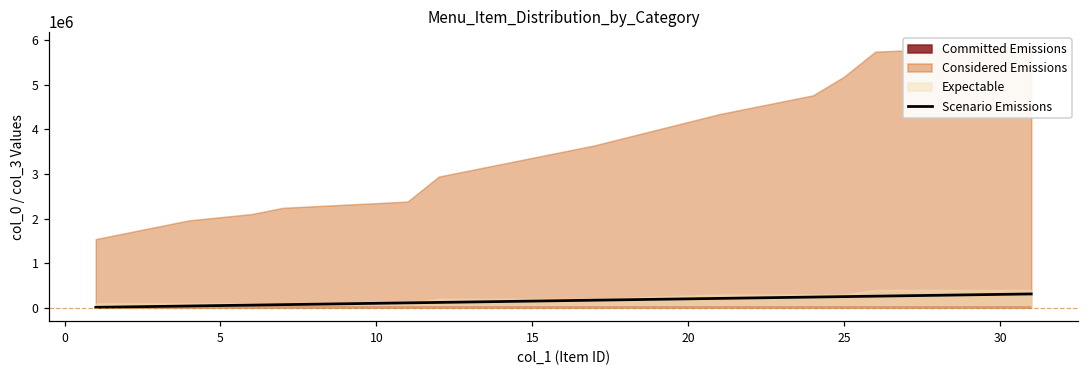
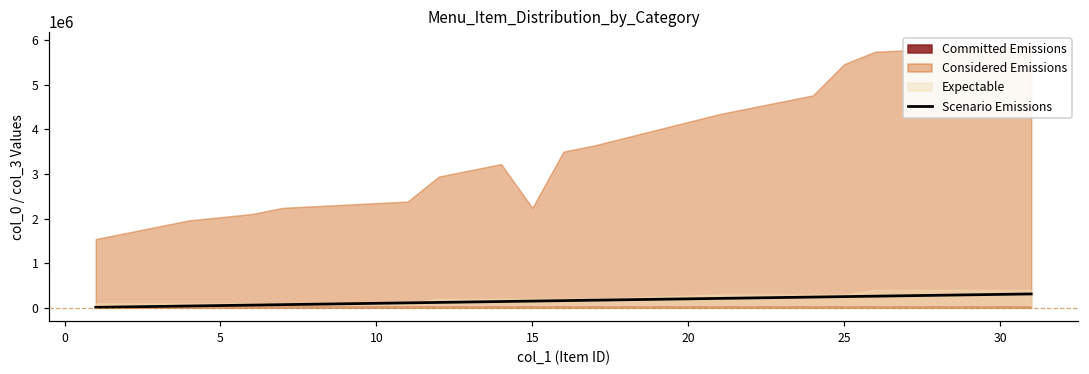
Considered Emissions, 15: 3400000 -> 2200000
Considered Emissions, 25: 5200000 -> 5500000
